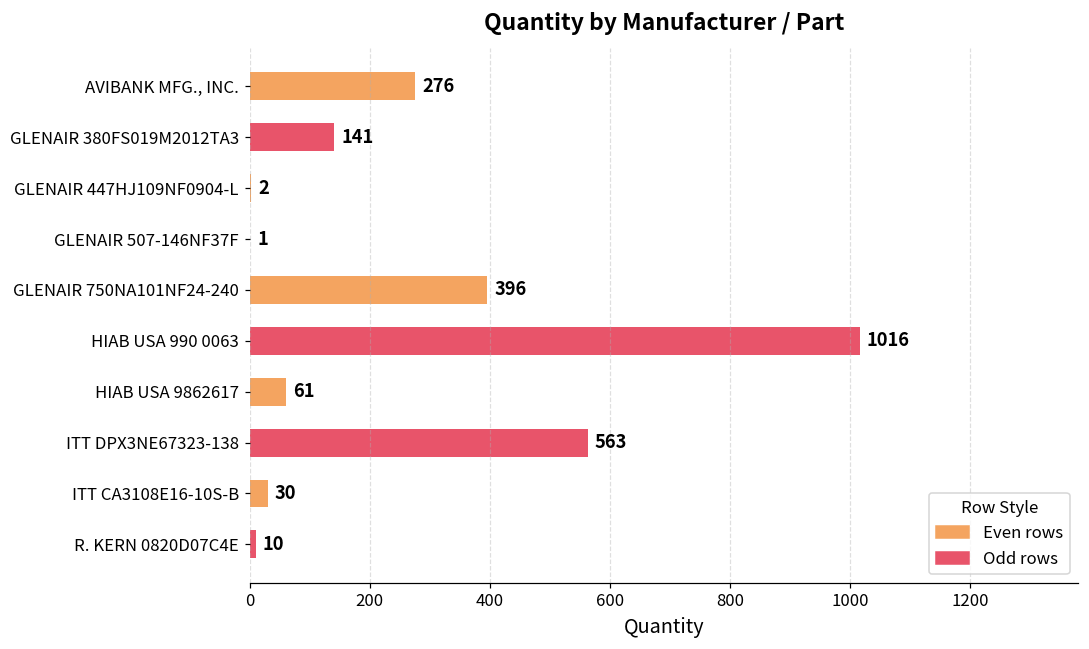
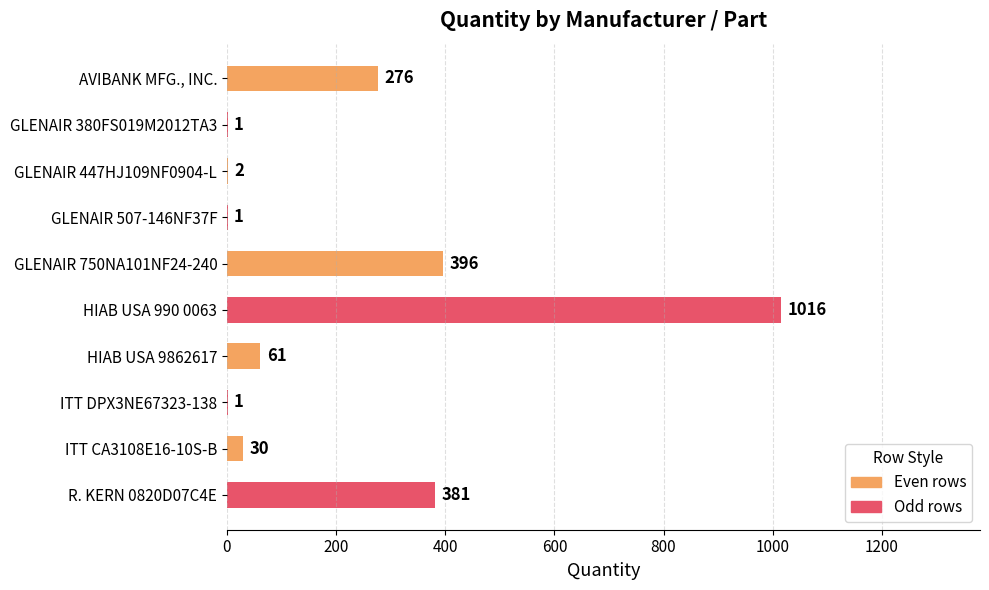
GLENAIR 380FS019M2012TA3: 141 -> 1
ITT DPX3NE67323-138: 563 -> 1
R. KERN 0820D07C4E: 10 -> 381
